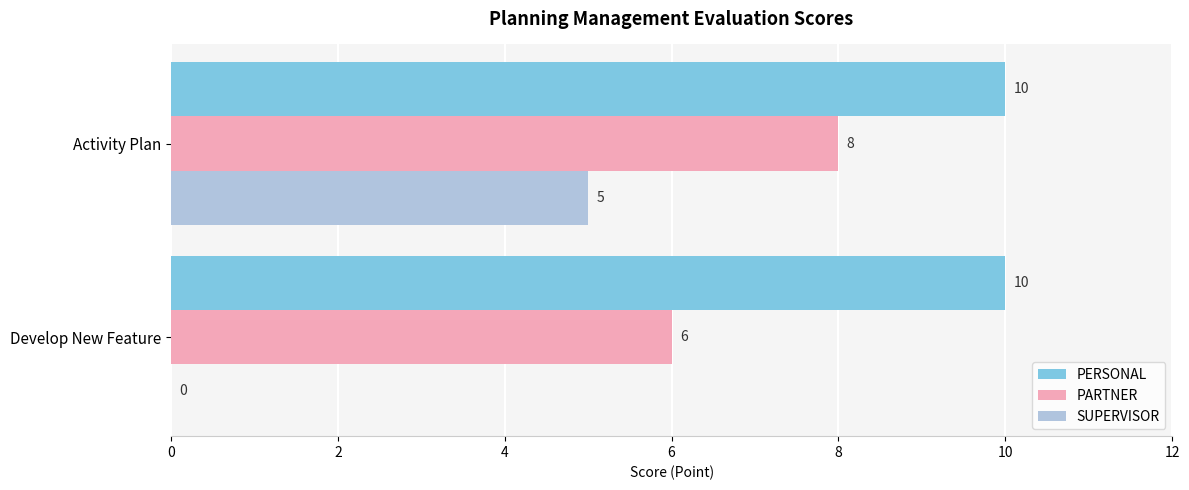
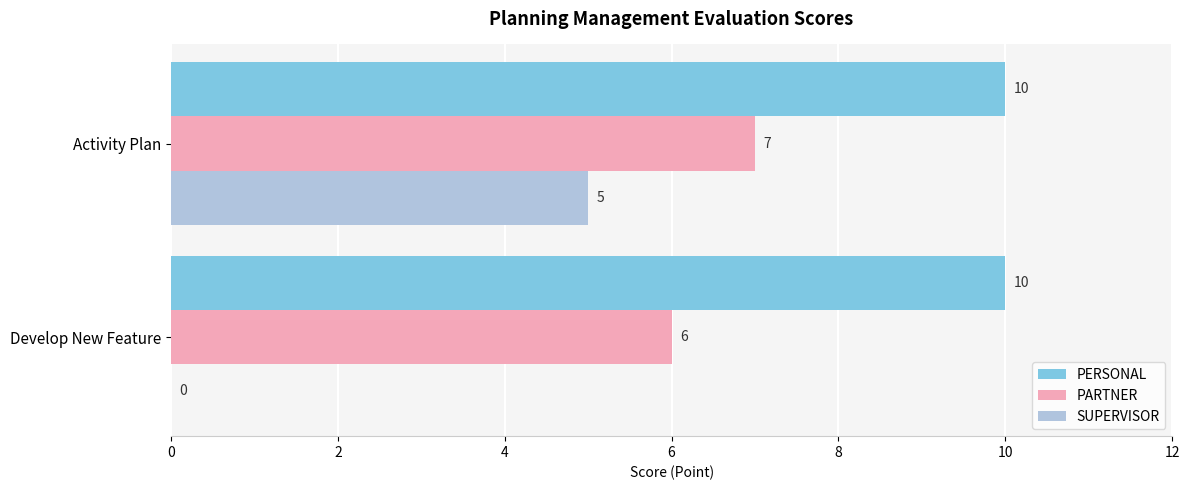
PARTNER, Activity Plan: 8 -> 7
